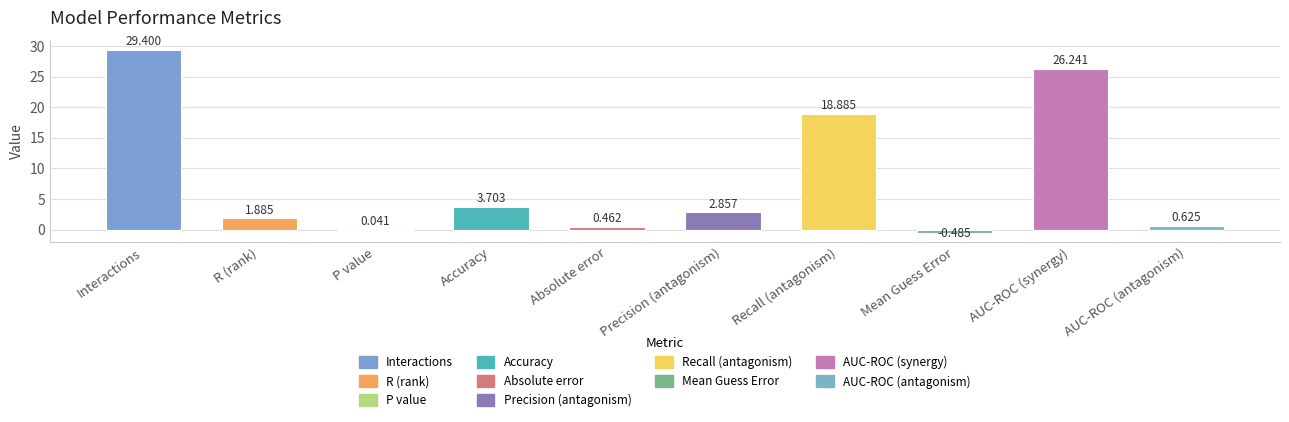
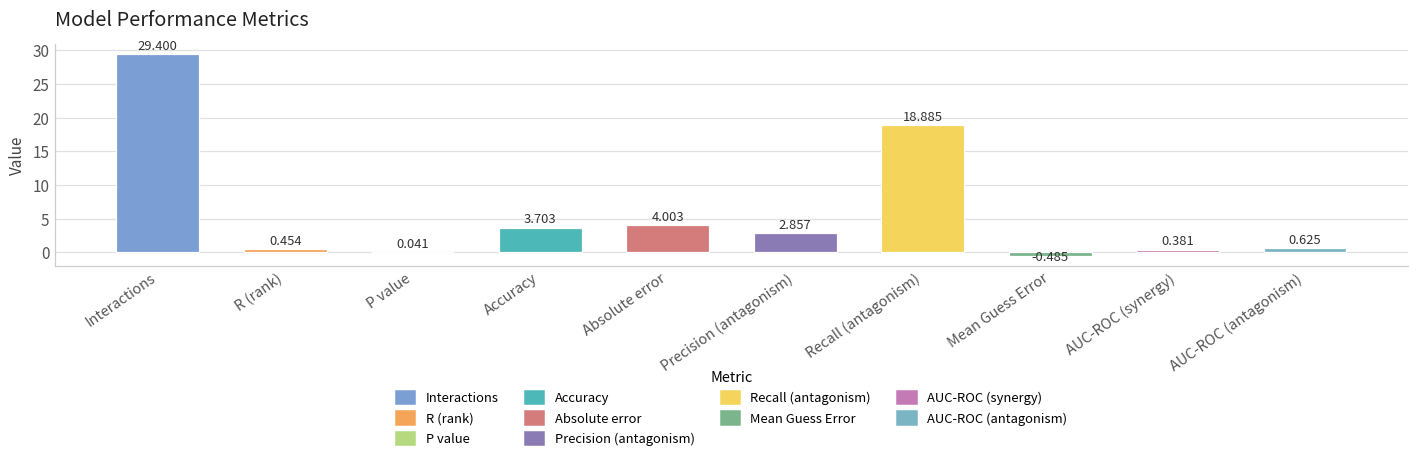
R (rank): 1.885 -> 0.454
Absolute error: 0.462 -> 4.003
AUC-ROC (synergy): 26.241 -> 0.381
